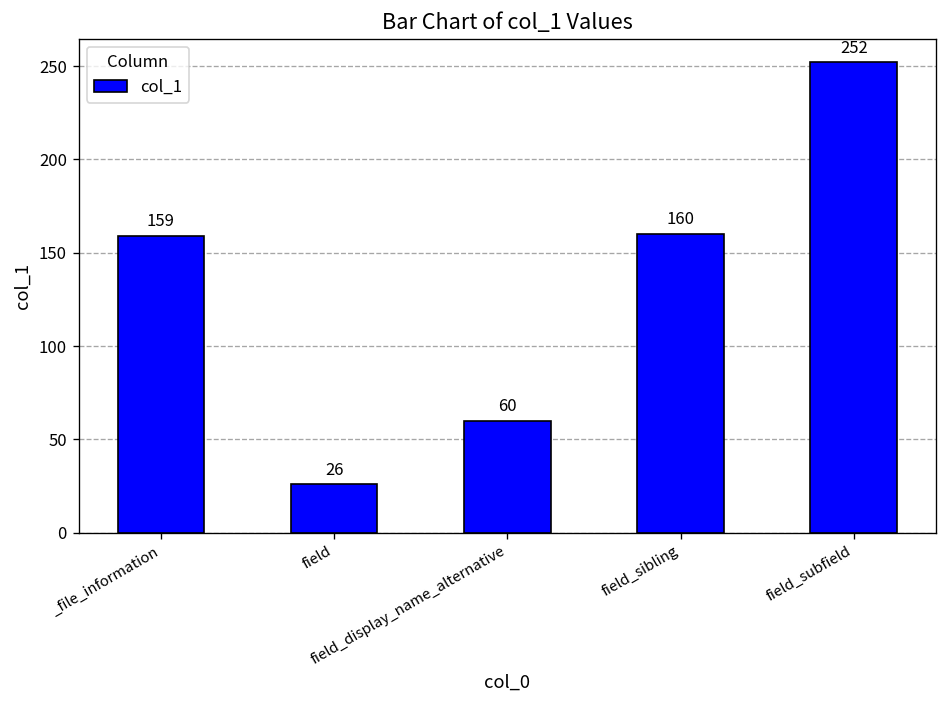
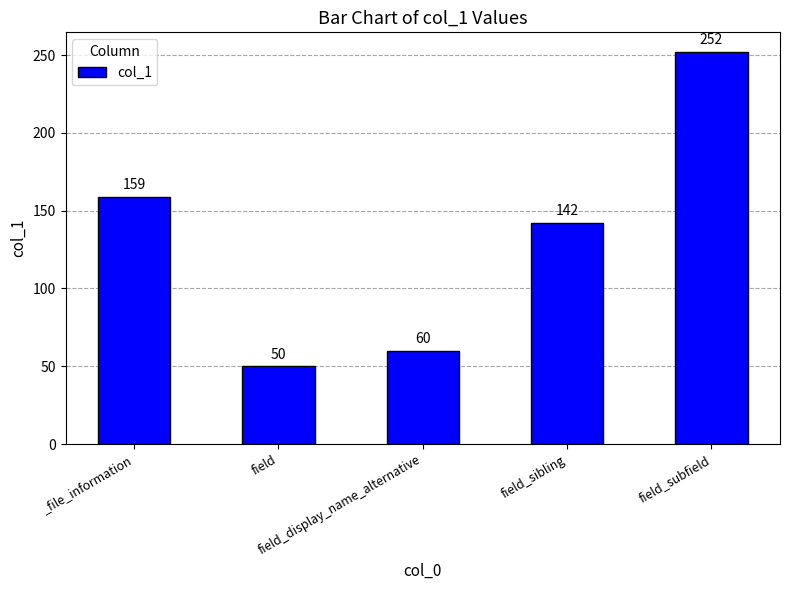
field: 26 -> 50
field_sibling: 160 -> 142
